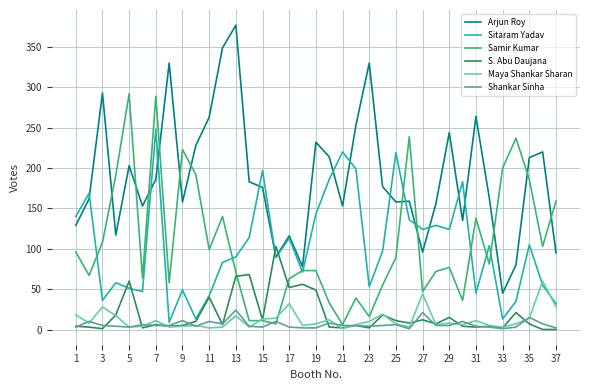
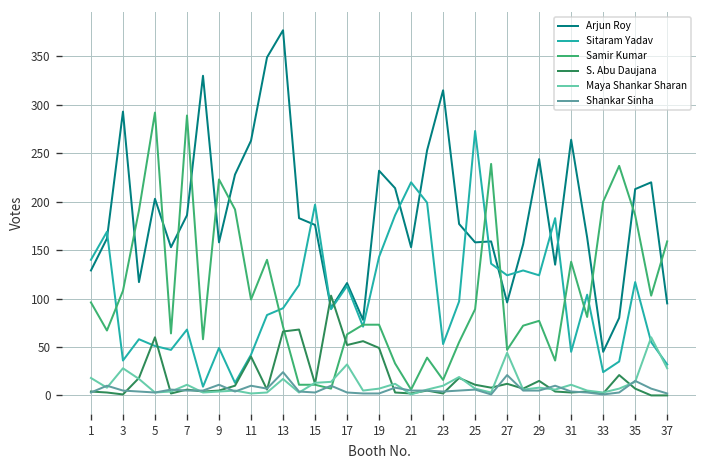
Sitaram Yadav, 7: 250 -> 70
Arjun Roy, 23: 330 -> 320
Sitaram Yadav, 25: 220 -> 270
Sitaram Yadav, 33: 10 -> 20
Sitaram Yadav, 35: 110 -> 120
